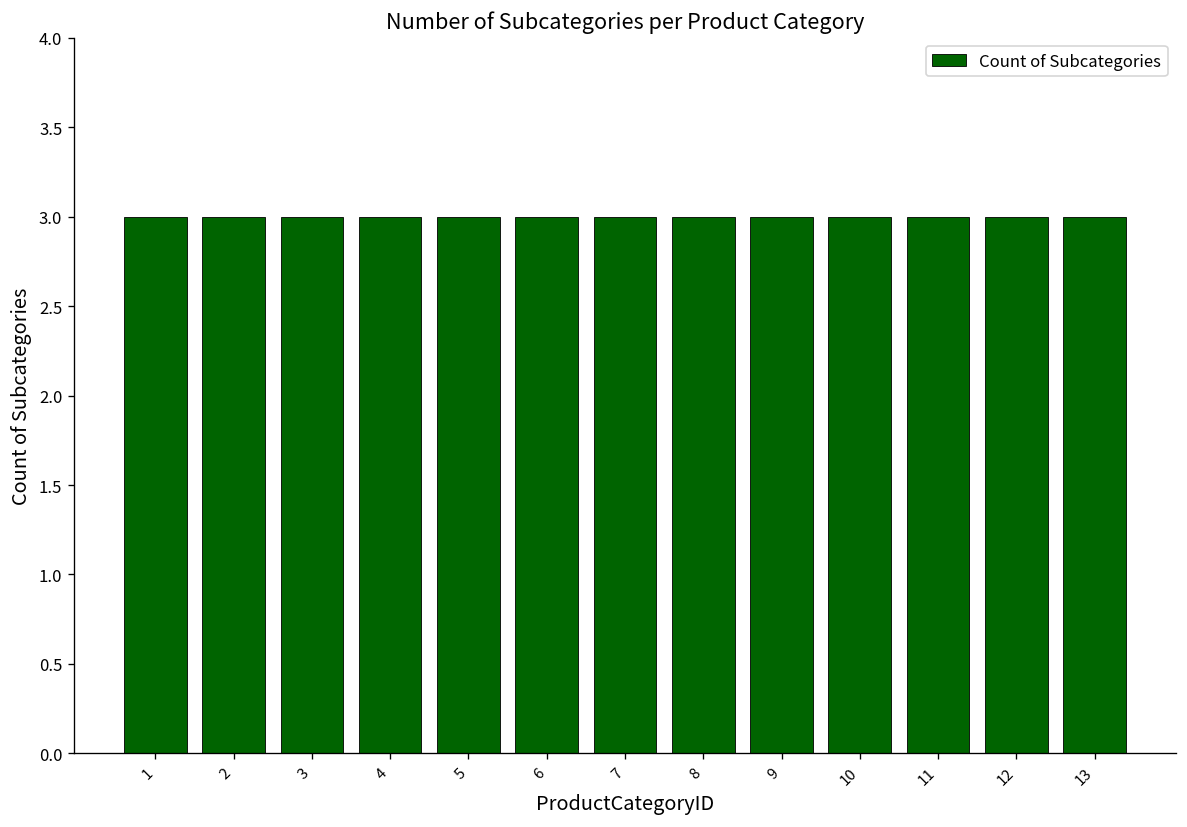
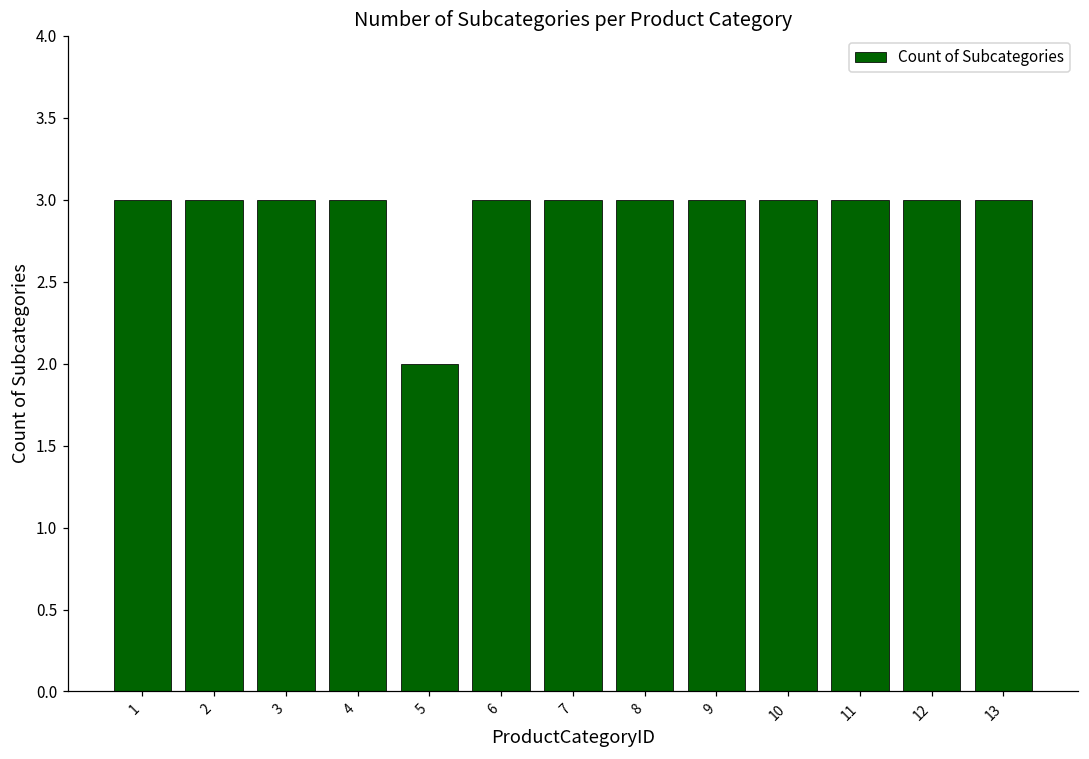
5: 3 -> 2
